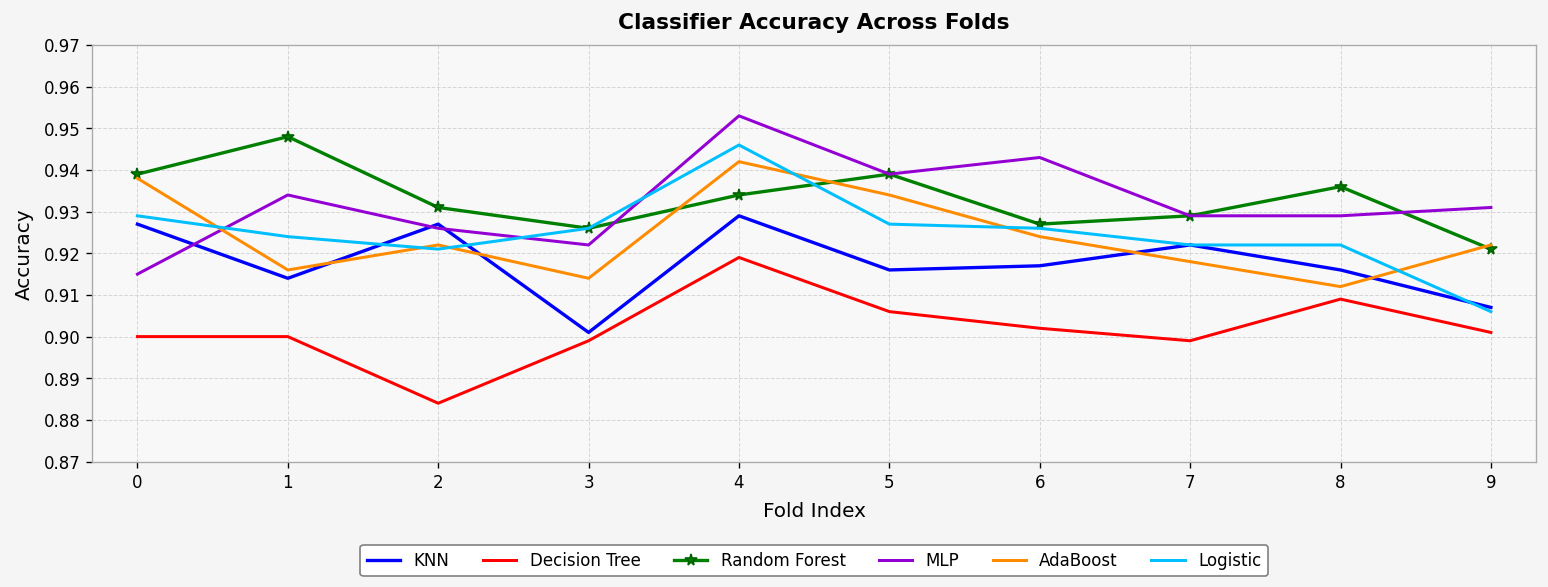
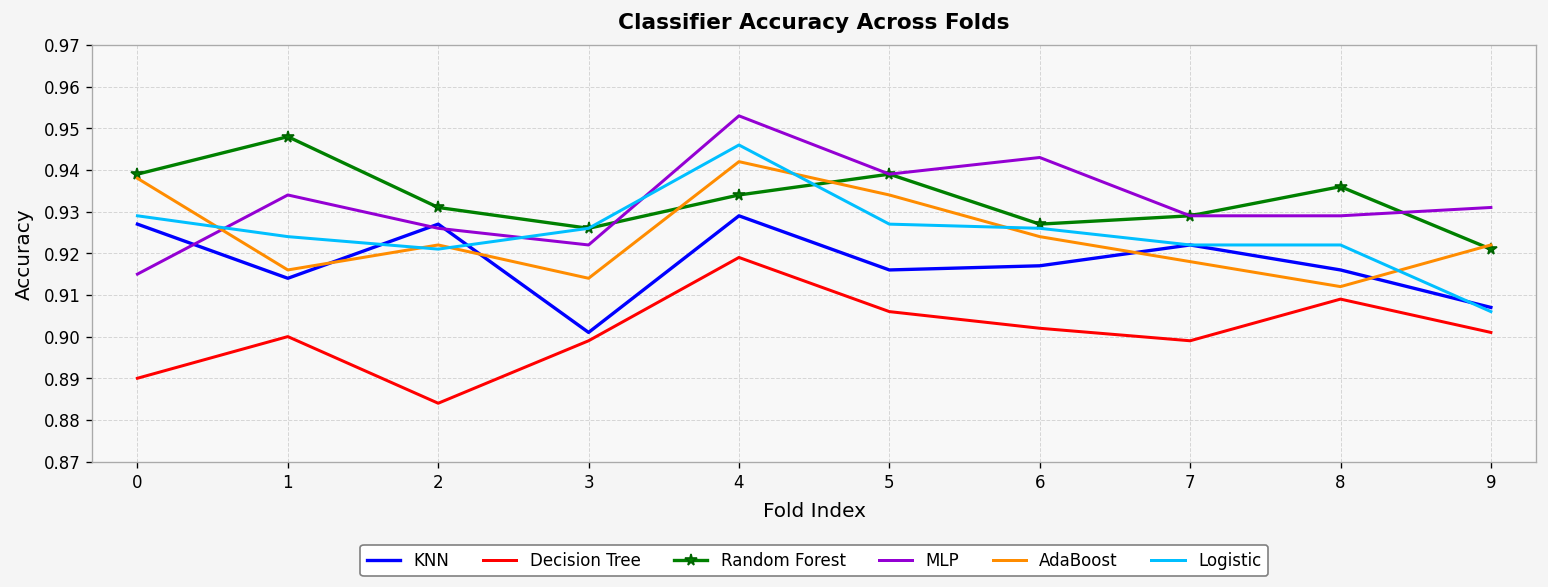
Decision Tree, 0: 0.90 -> 0.89
